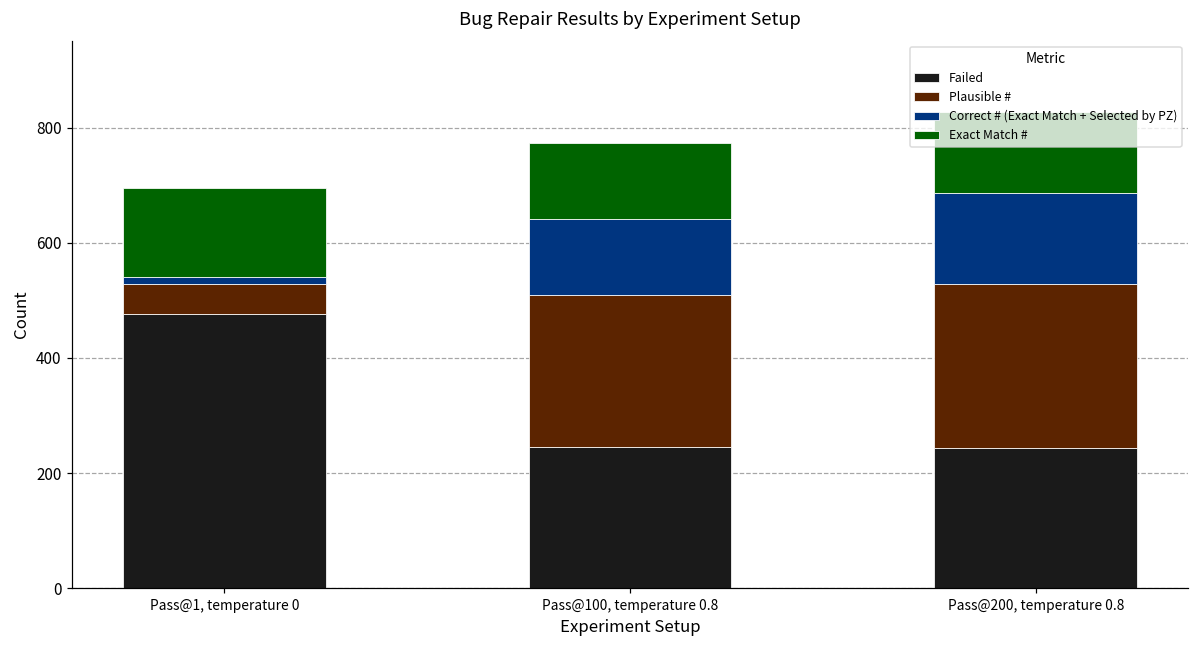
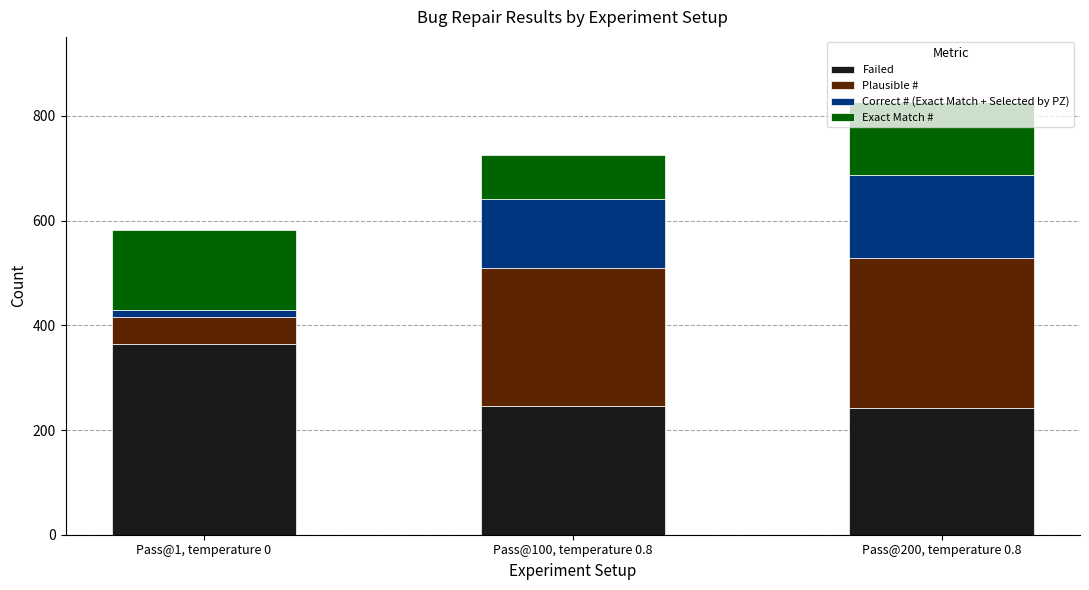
Failed, Pass@1, temperature 0: 480 -> 370
Exact Match #, Pass@100, temperature 0.8: 130 -> 80
